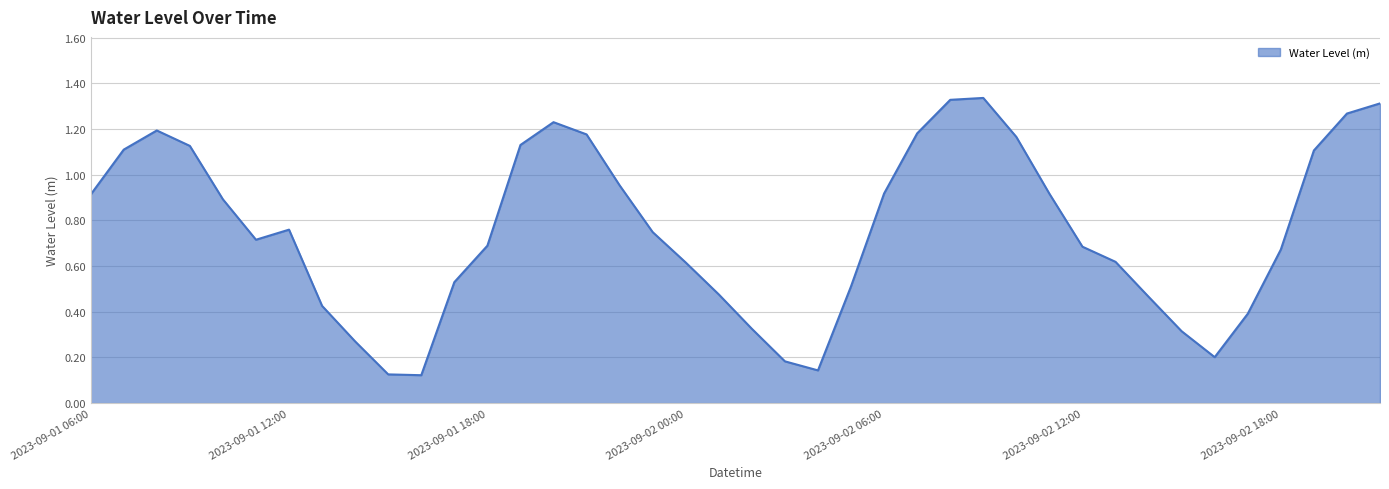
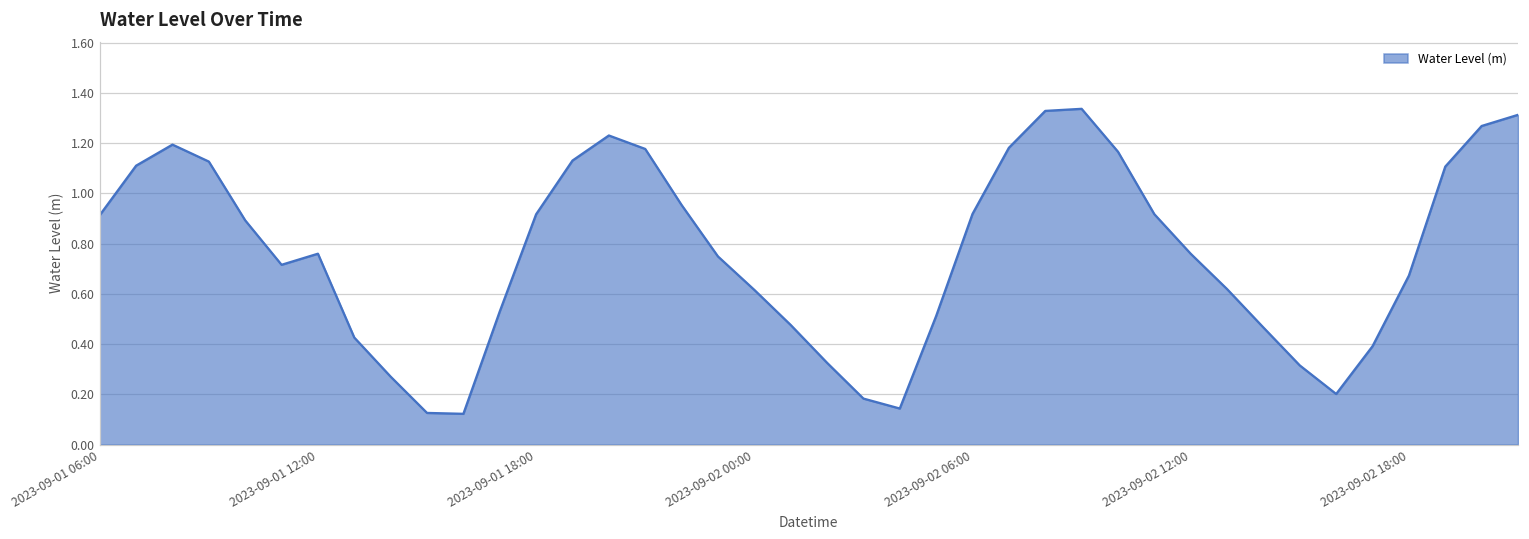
2023-09-01 18:00: 0.69 -> 0.92
2023-09-02 12:00: 0.68 -> 0.76
